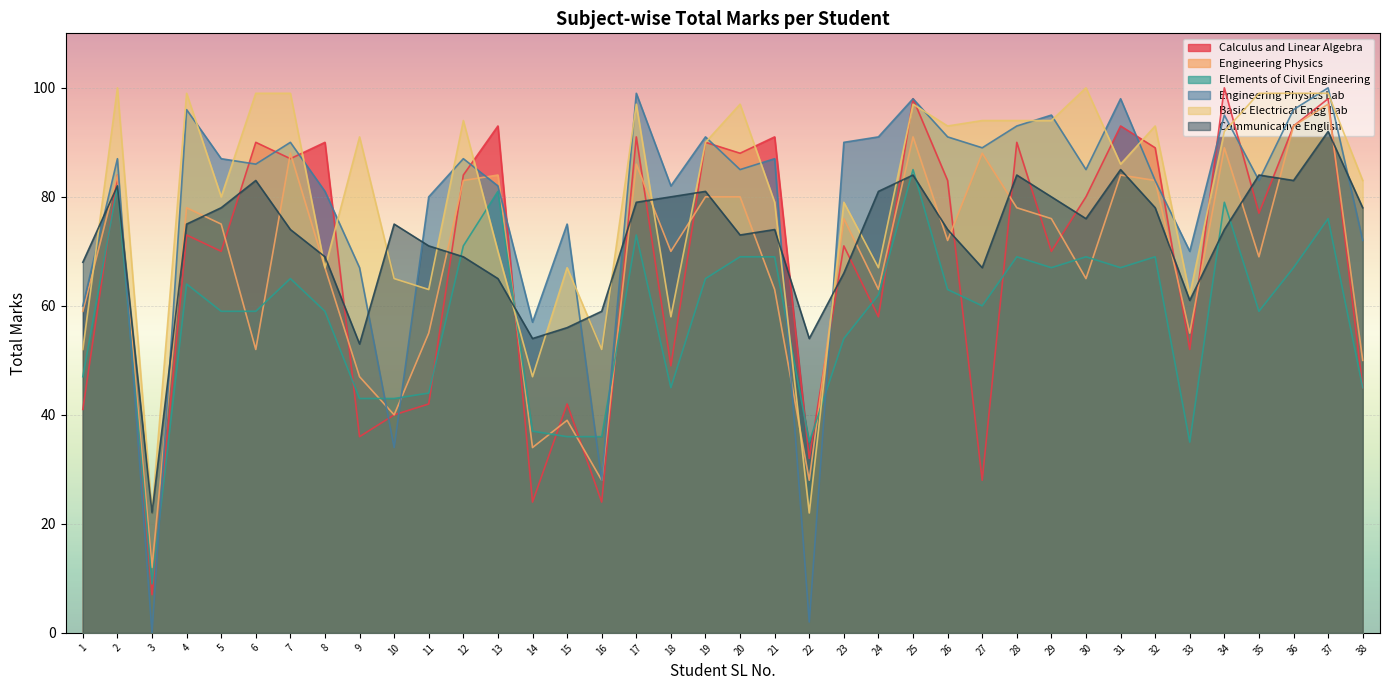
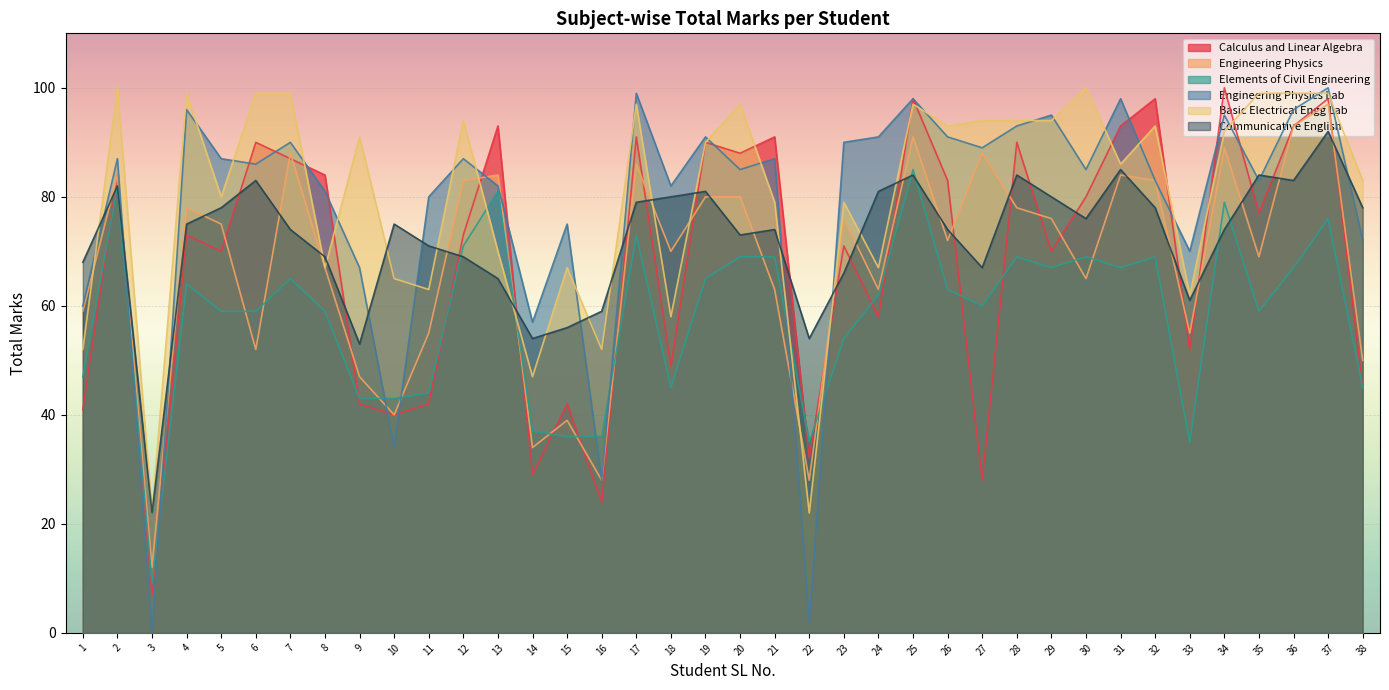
Calculus and Linear Algebra, 8: 90 -> 84
Calculus and Linear Algebra, 9: 36 -> 42
Calculus and Linear Algebra, 12: 84 -> 73
Calculus and Linear Algebra, 14: 24 -> 29
Calculus and Linear Algebra, 32: 89 -> 98
